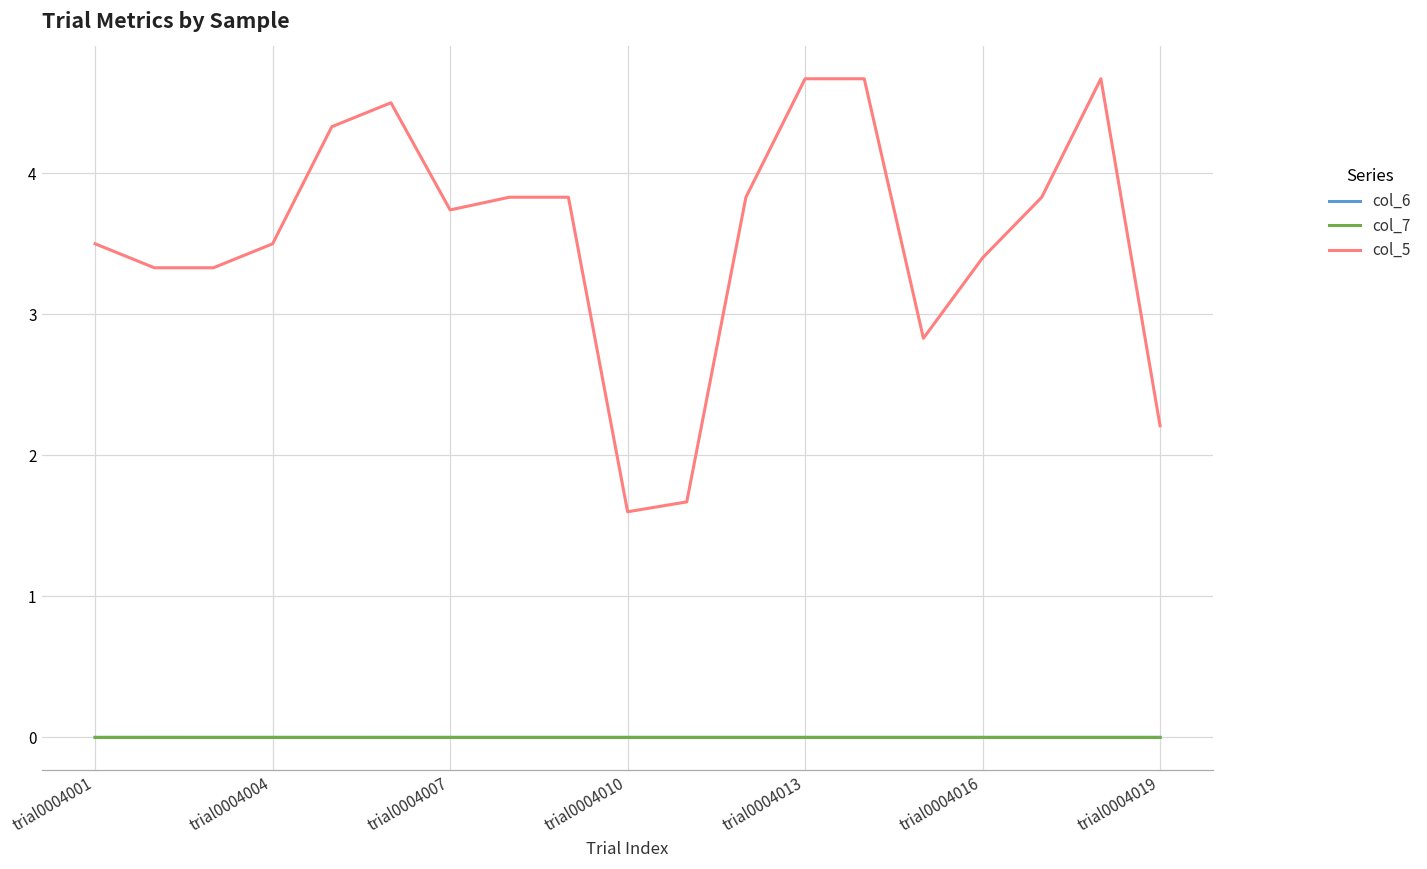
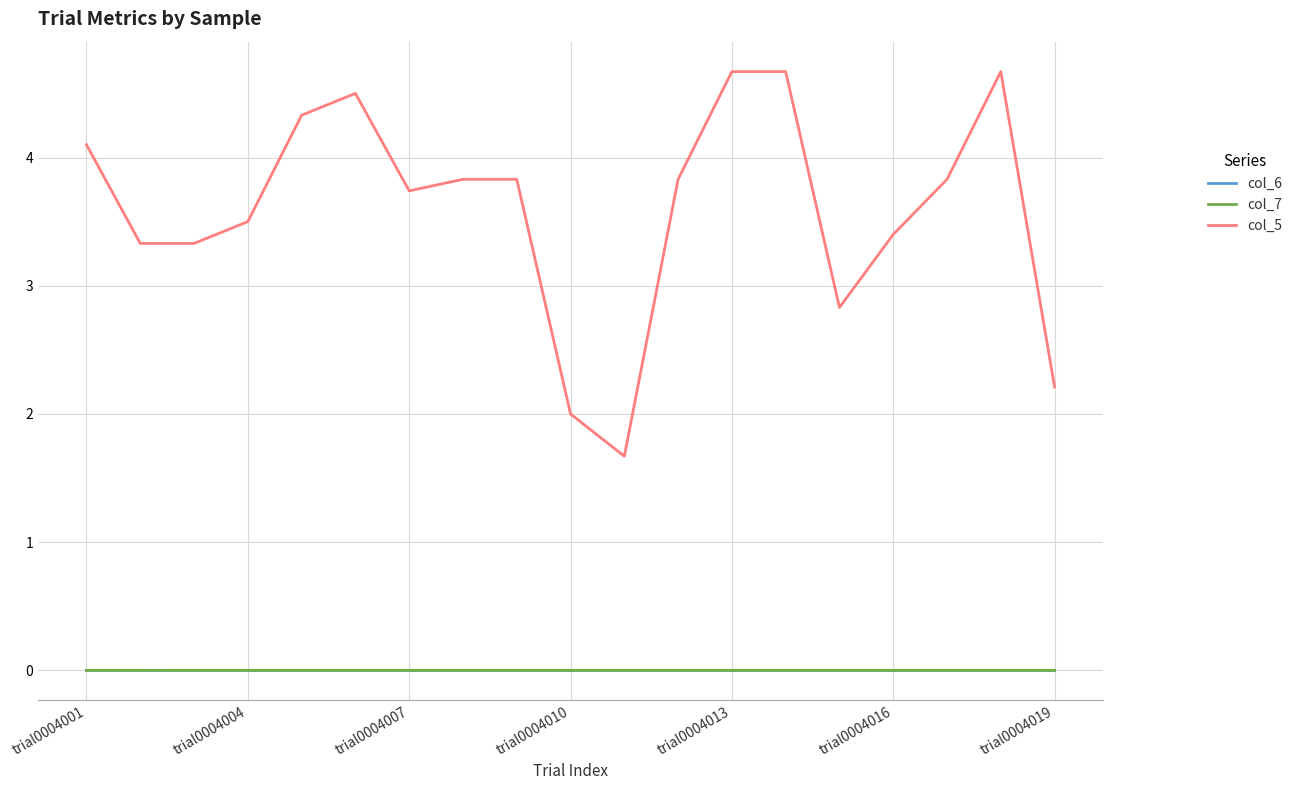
col_5, trial0004001: 3.5 -> 4.1
col_5, trial0004010: 1.6 -> 2.0
